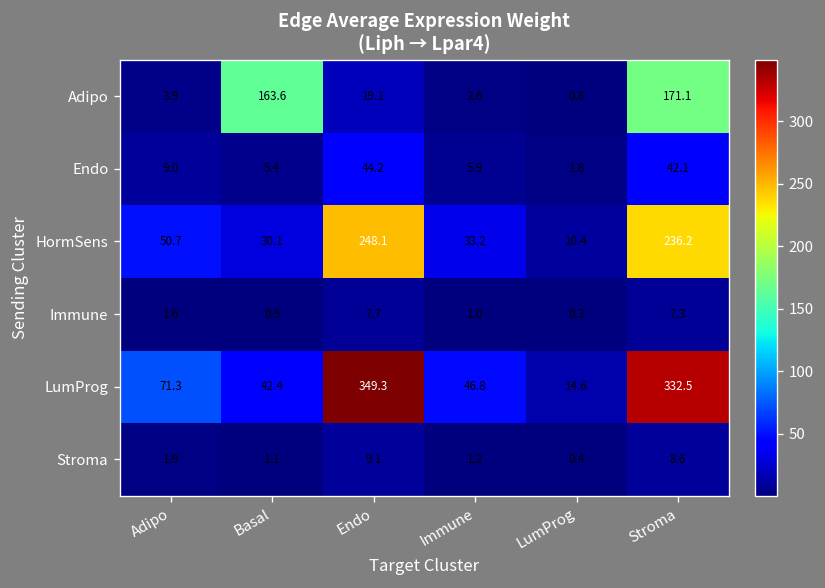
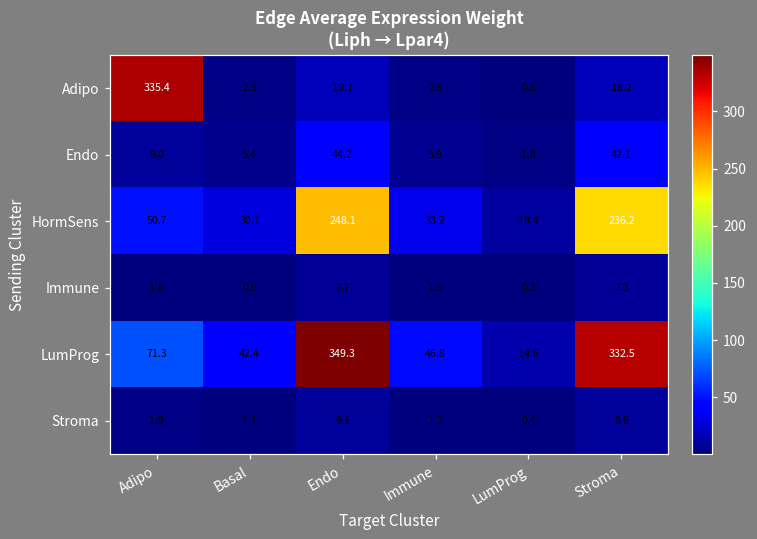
Adipo, Adipo: 3.9 -> 335.4
Adipo, Basal: 163.6 -> 2.3
Adipo, Stroma: 171.1 -> 18.2
